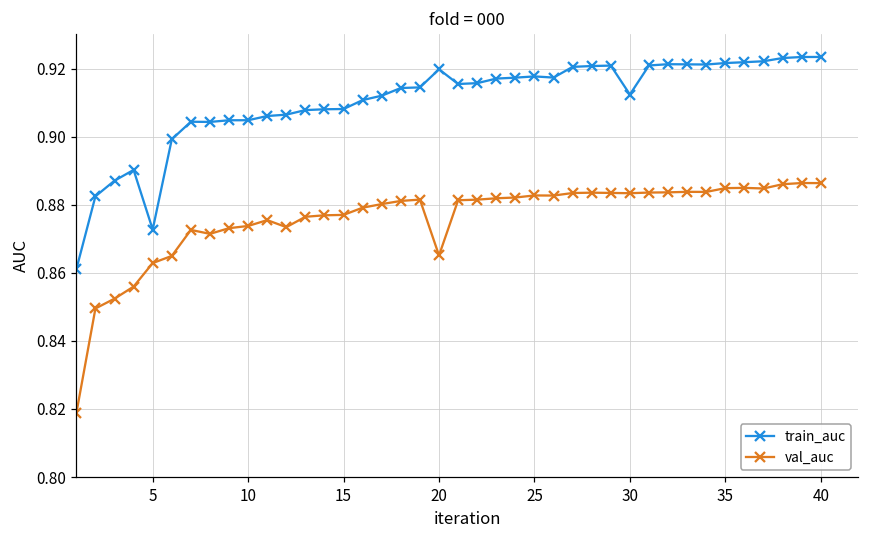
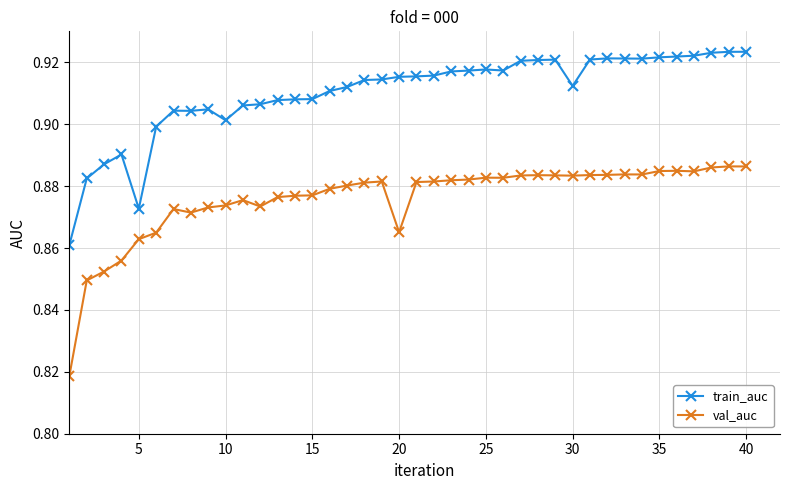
train_auc, 10: 0.905 -> 0.901
train_auc, 20: 0.920 -> 0.915
